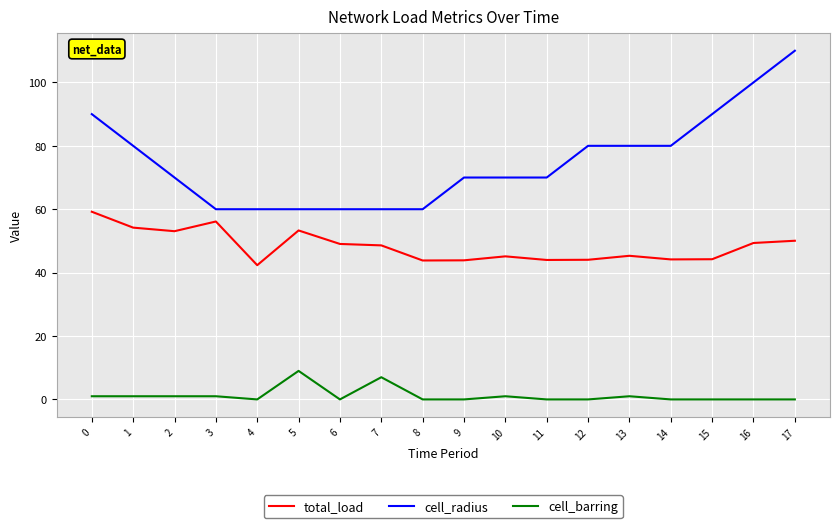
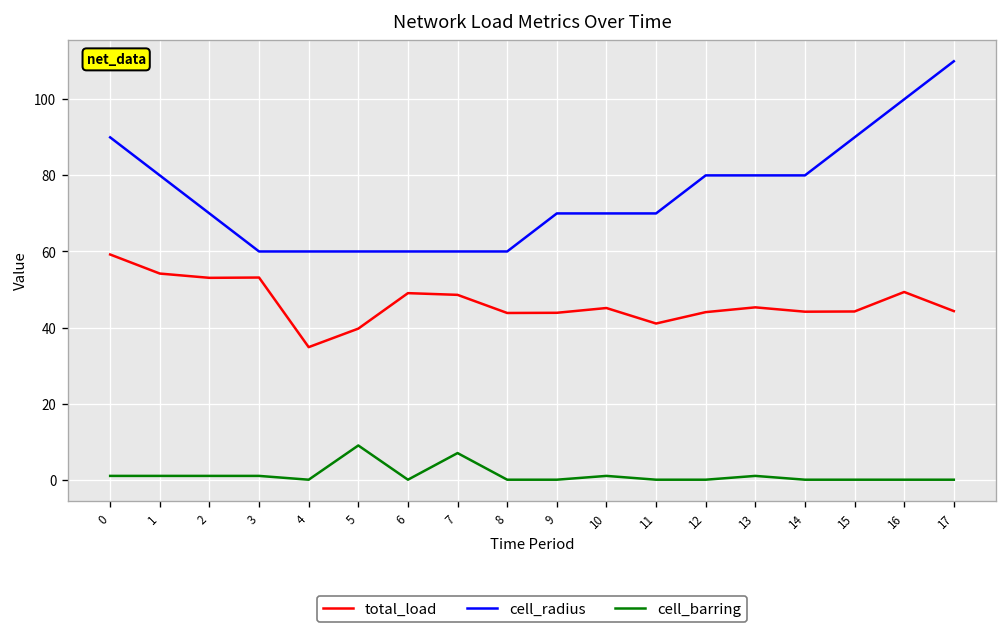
total_load, 3: 56 -> 53
total_load, 4: 42 -> 35
total_load, 5: 53 -> 40
total_load, 11: 44 -> 41
total_load, 17: 50 -> 44
